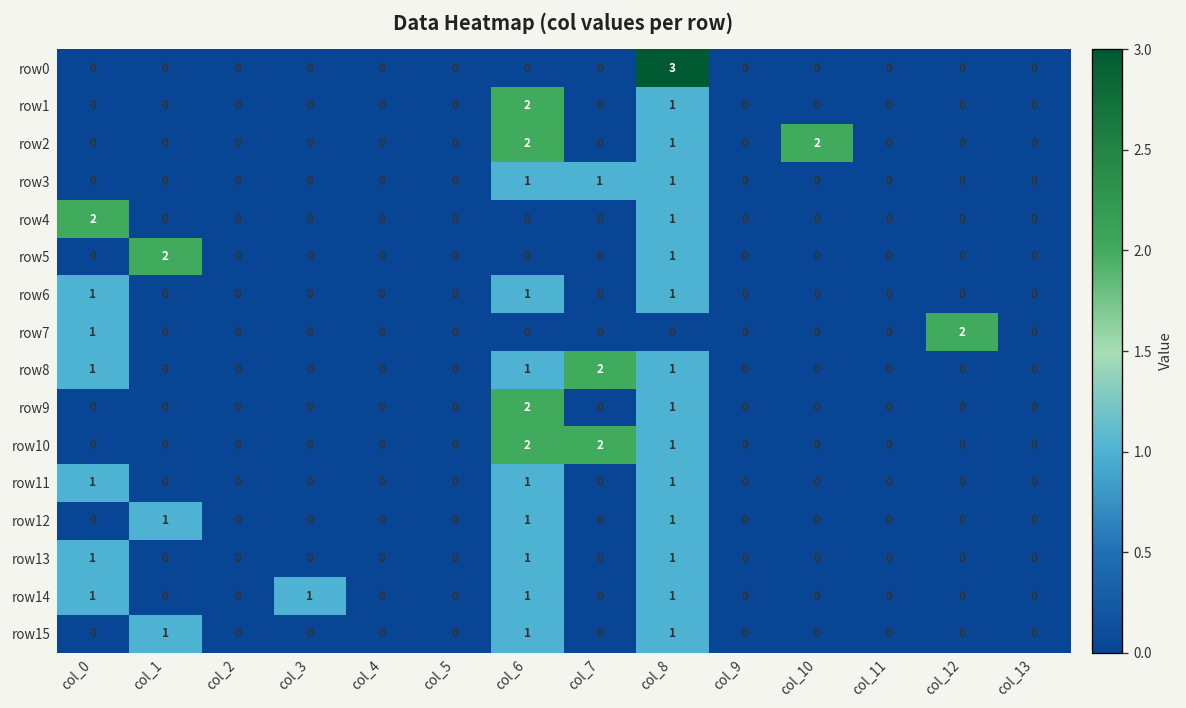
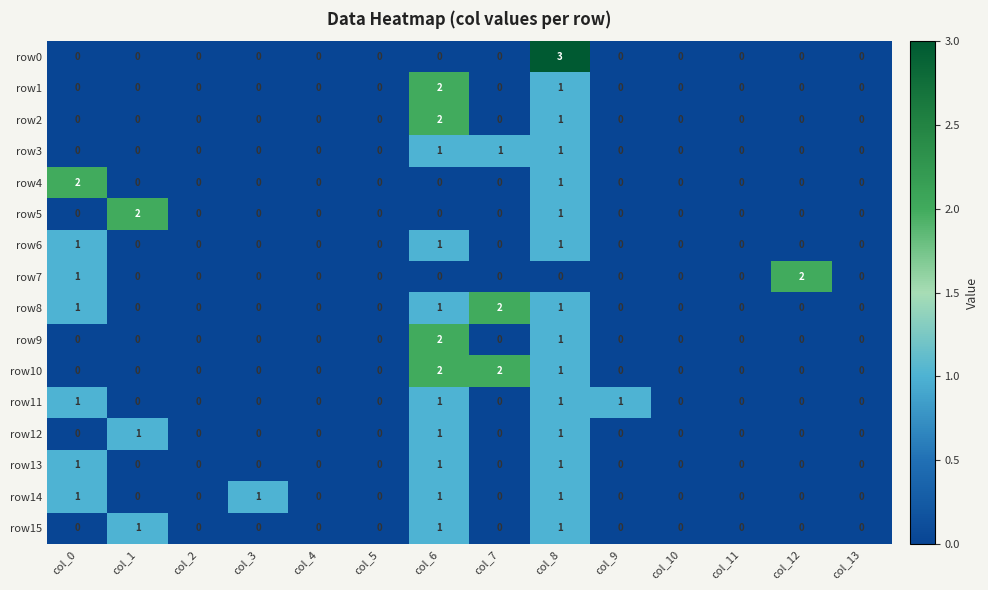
row2, col_10: 2 -> 0
row11, col_9: 0 -> 1
